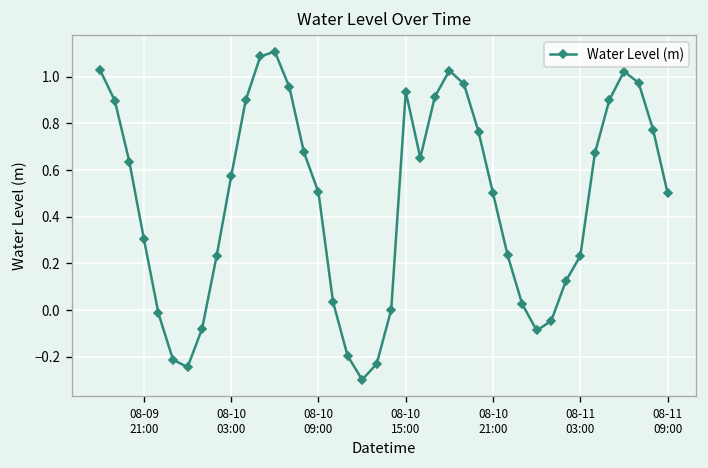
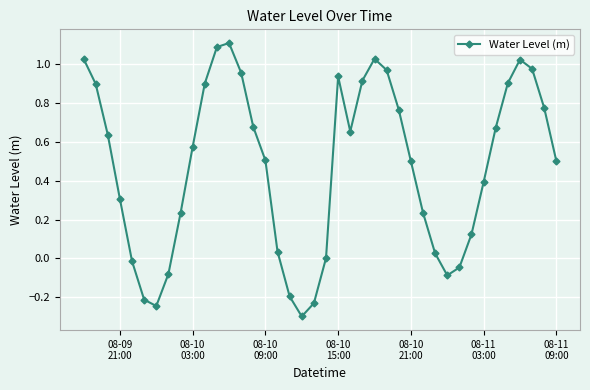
08-11 03:00: 0.23 -> 0.39
